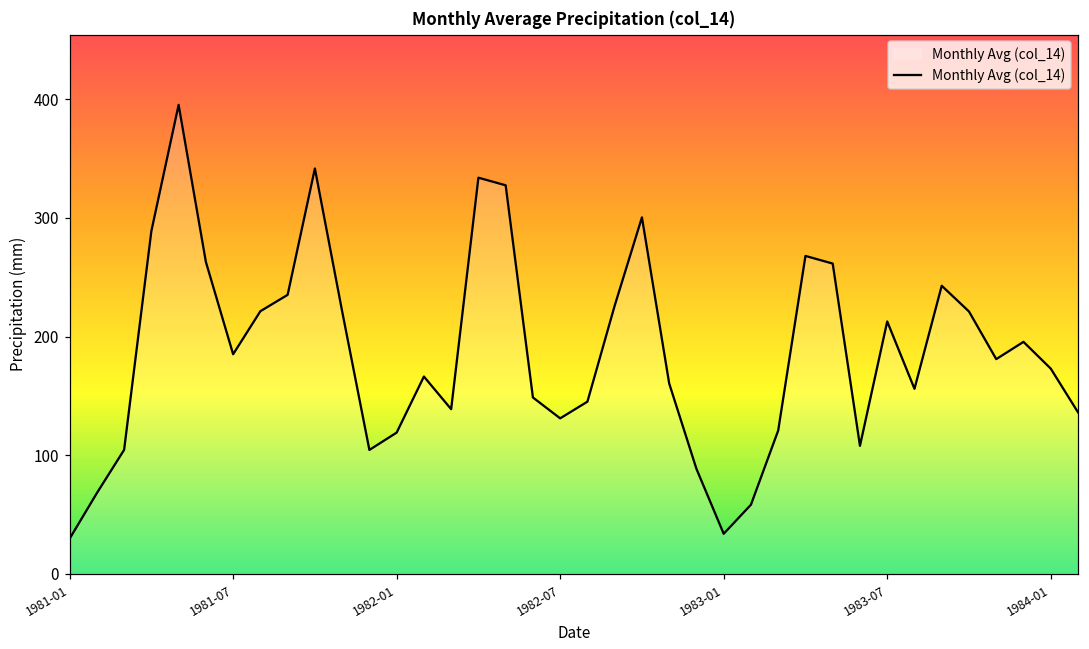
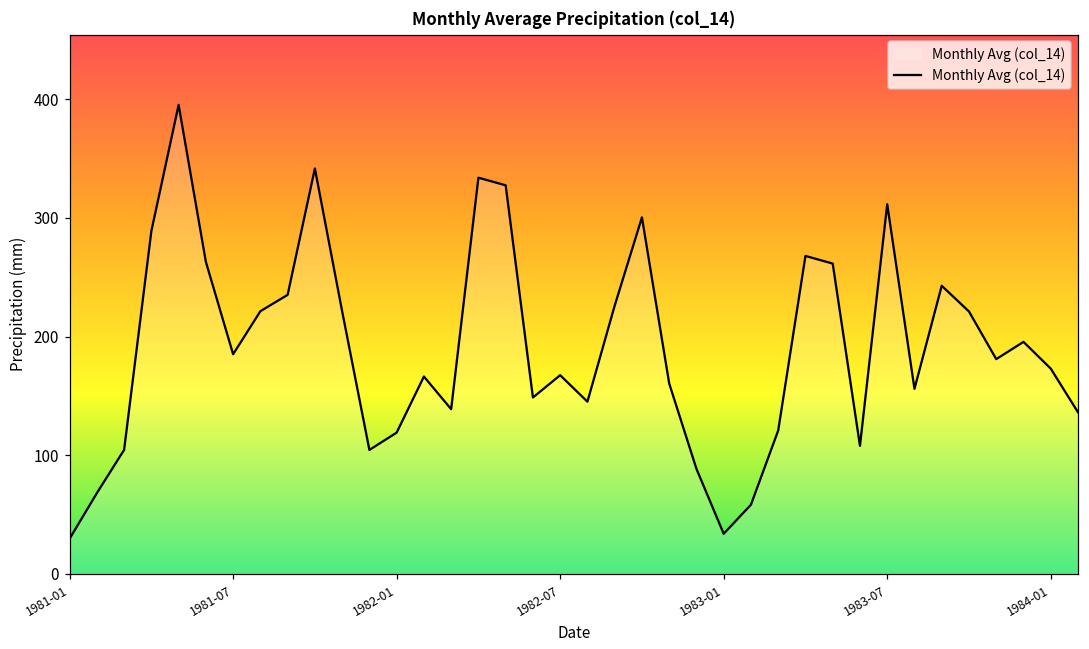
1982-07: 131 -> 167
1983-07: 213 -> 312
